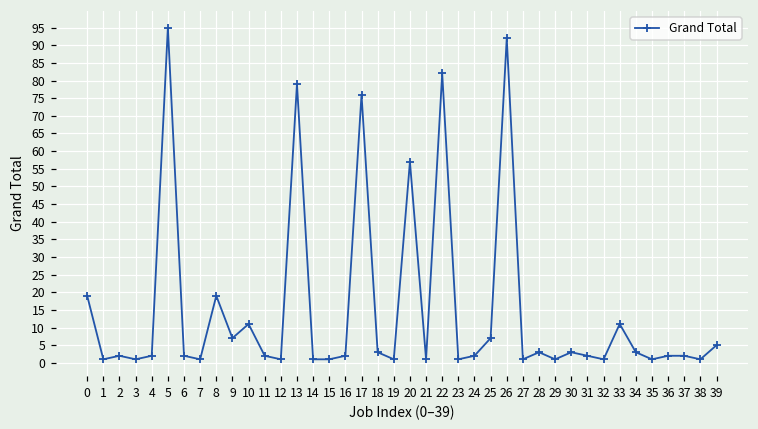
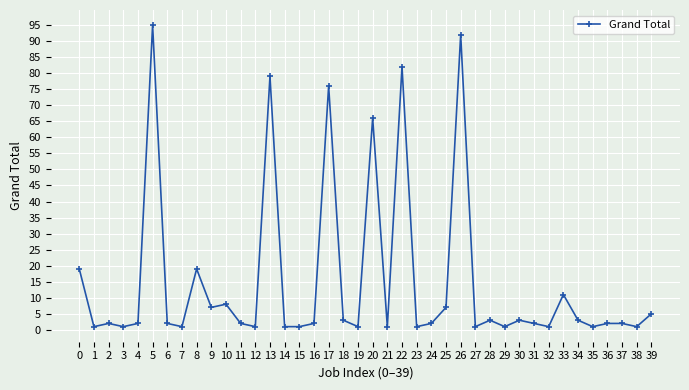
10: 11 -> 8
20: 57 -> 66
